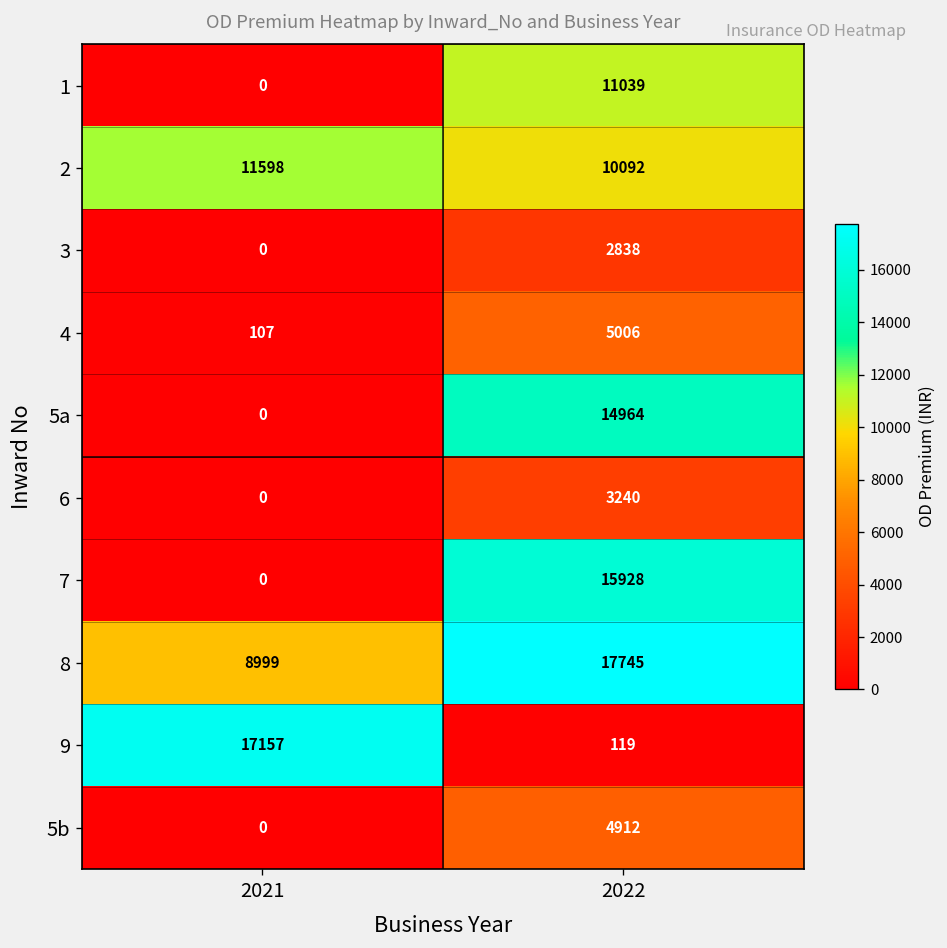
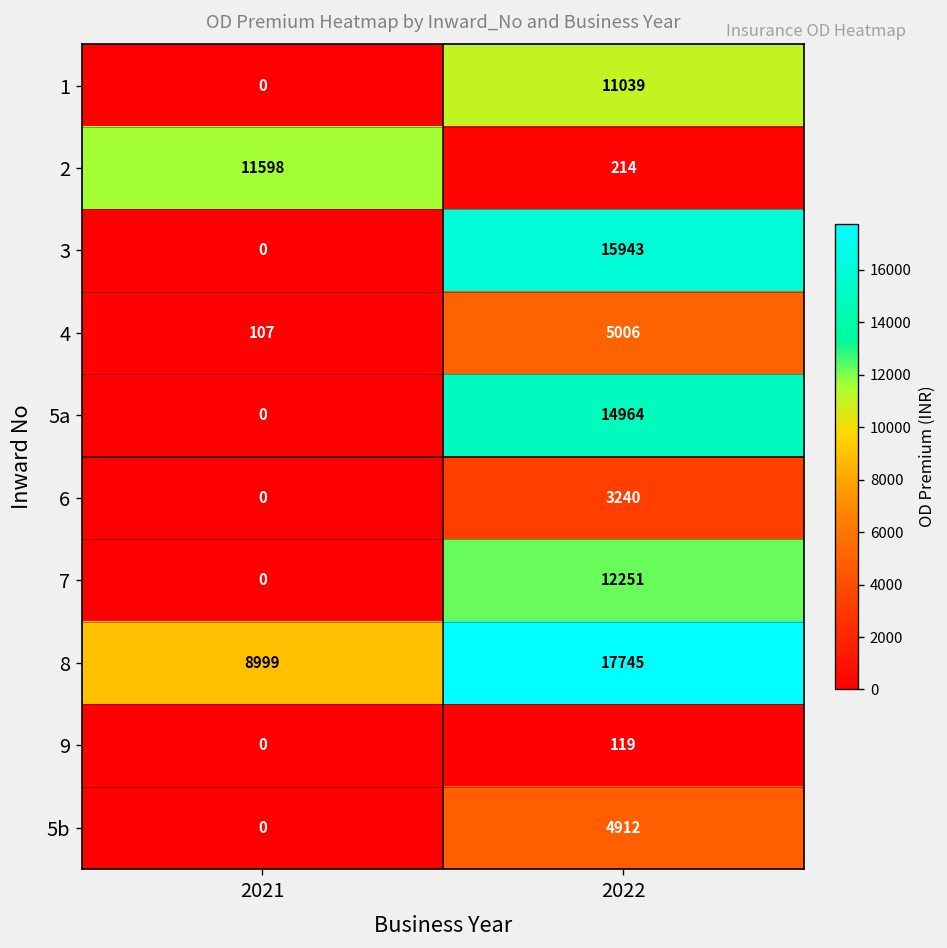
2, 2022: 10092 -> 214
3, 2022: 2838 -> 15943
7, 2022: 15928 -> 12251
9, 2021: 17157 -> 0
